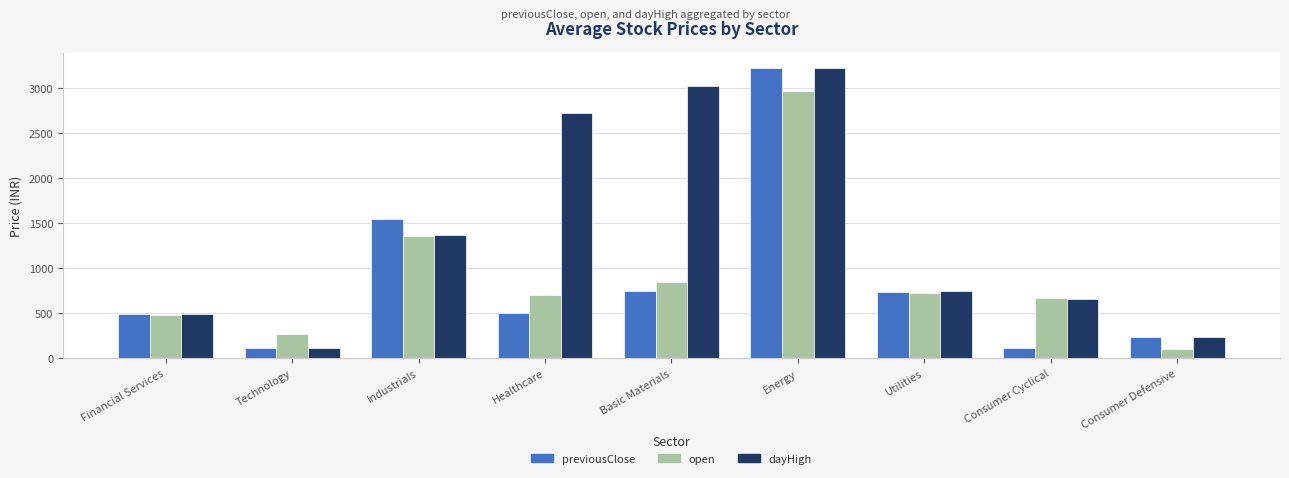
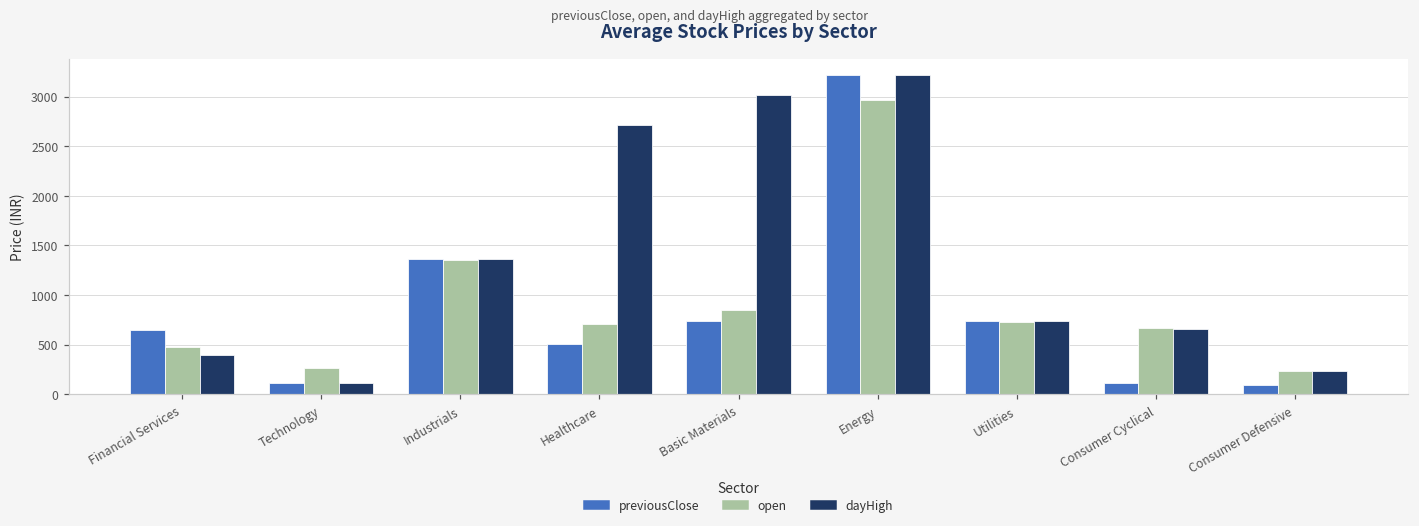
previousClose, Financial Services: 500 -> 600
dayHigh, Financial Services: 500 -> 400
previousClose, Industrials: 1500 -> 1400
previousClose, Consumer Defensive: 200 -> 100
open, Consumer Defensive: 100 -> 200
